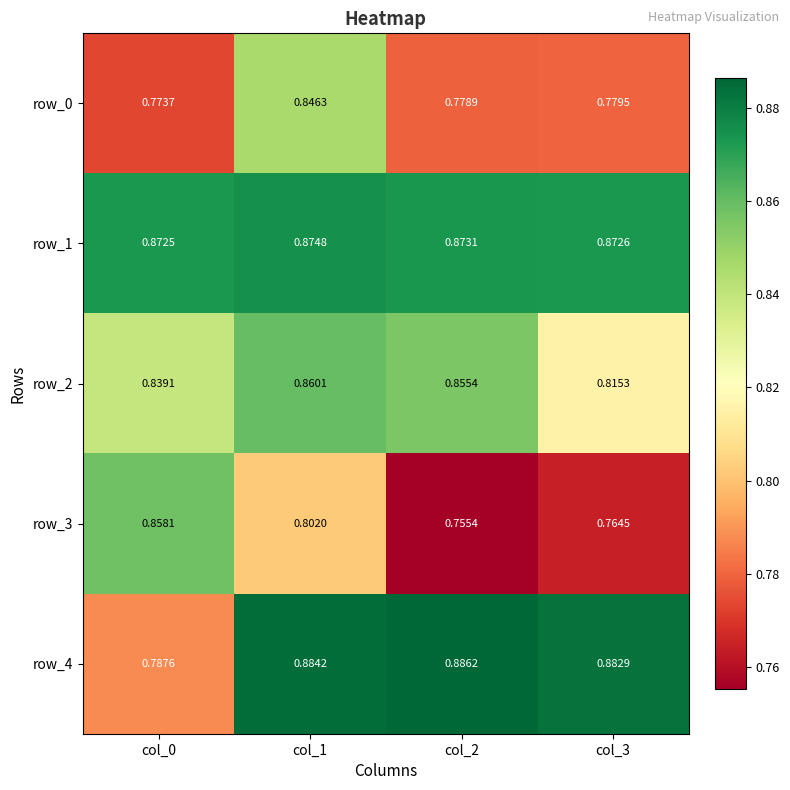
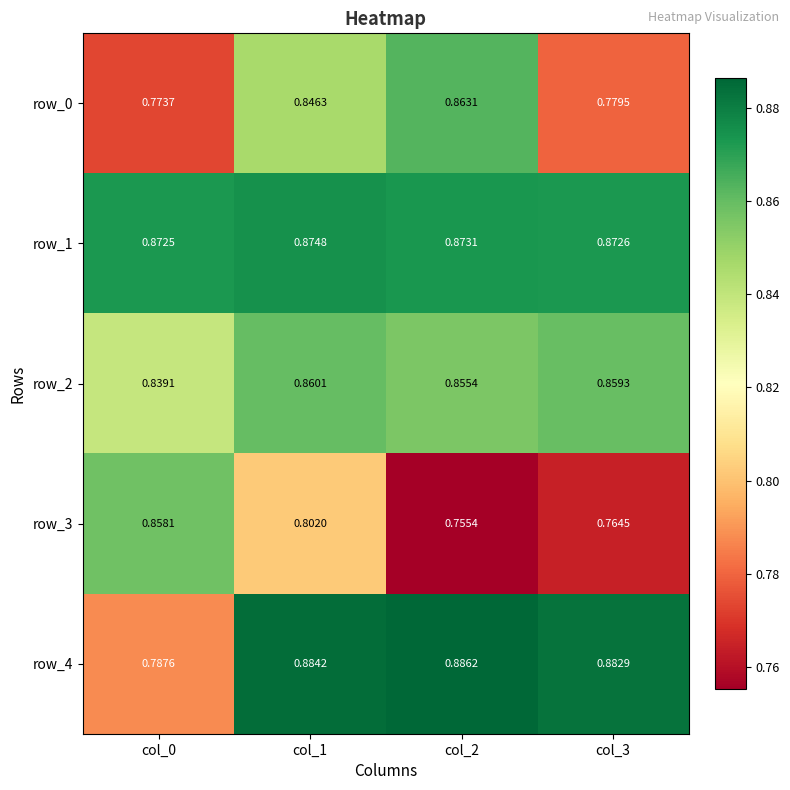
row_0, col_2: 0.7789 -> 0.8631
row_2, col_3: 0.8153 -> 0.8593
